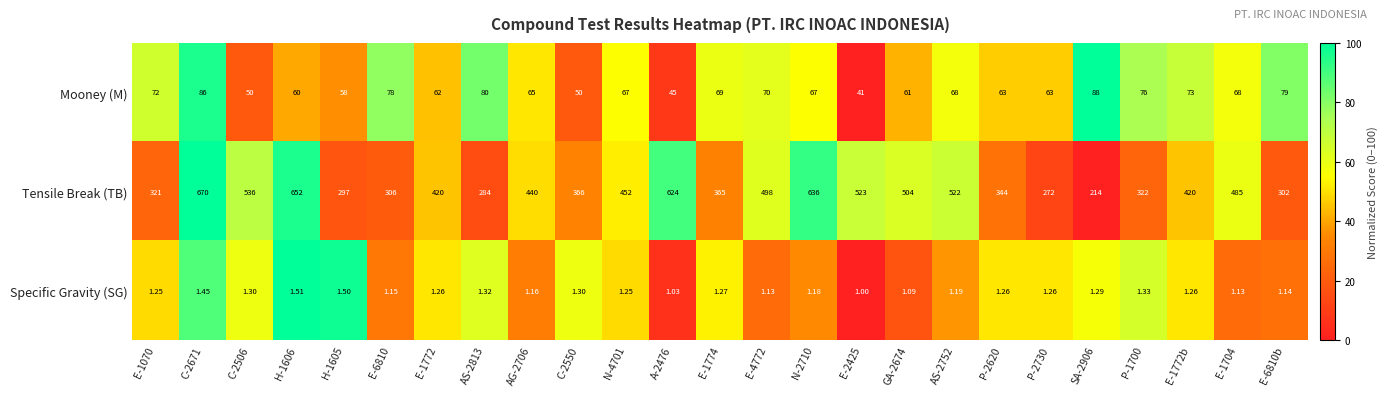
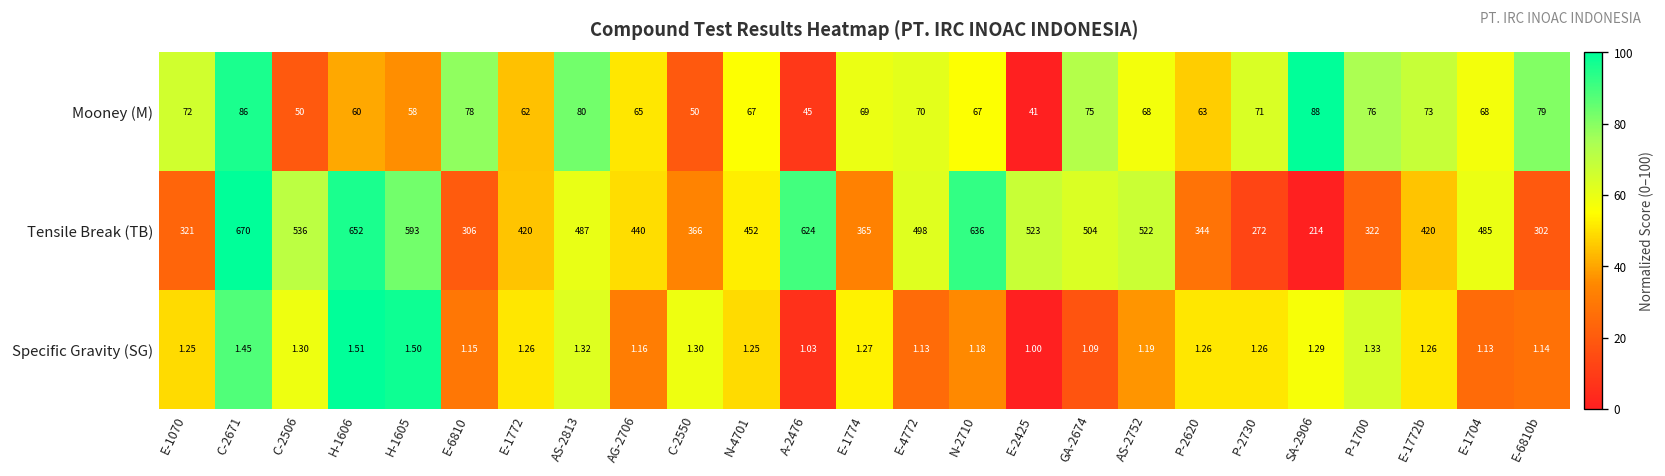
Mooney (M), GA-2674: 61 -> 75
Mooney (M), P-2730: 63 -> 71
Tensile Break (TB), H-1605: 297 -> 593
Tensile Break (TB), AS-2813: 284 -> 487
